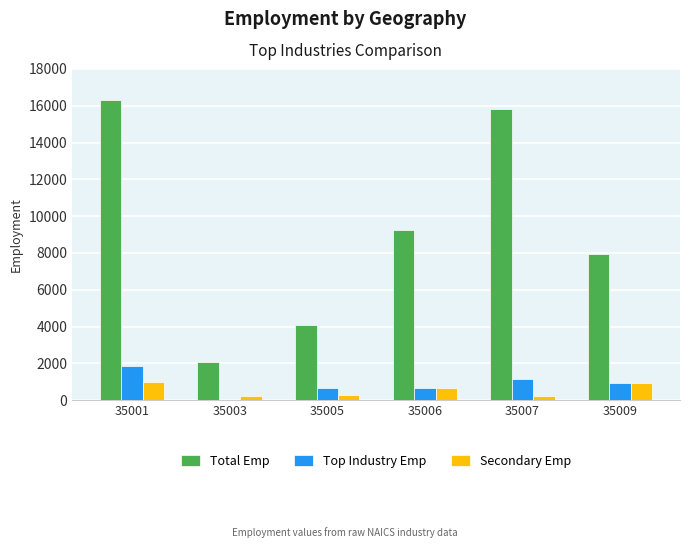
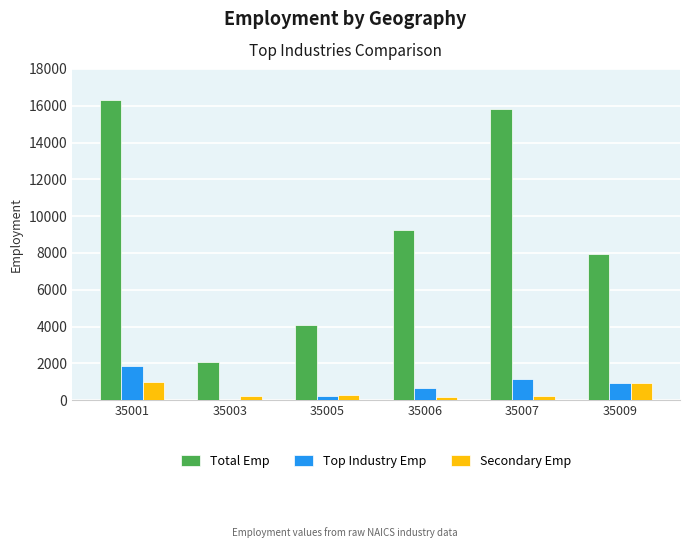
Top Industry Emp, 35005: 700 -> 200
Secondary Emp, 35006: 600 -> 200
